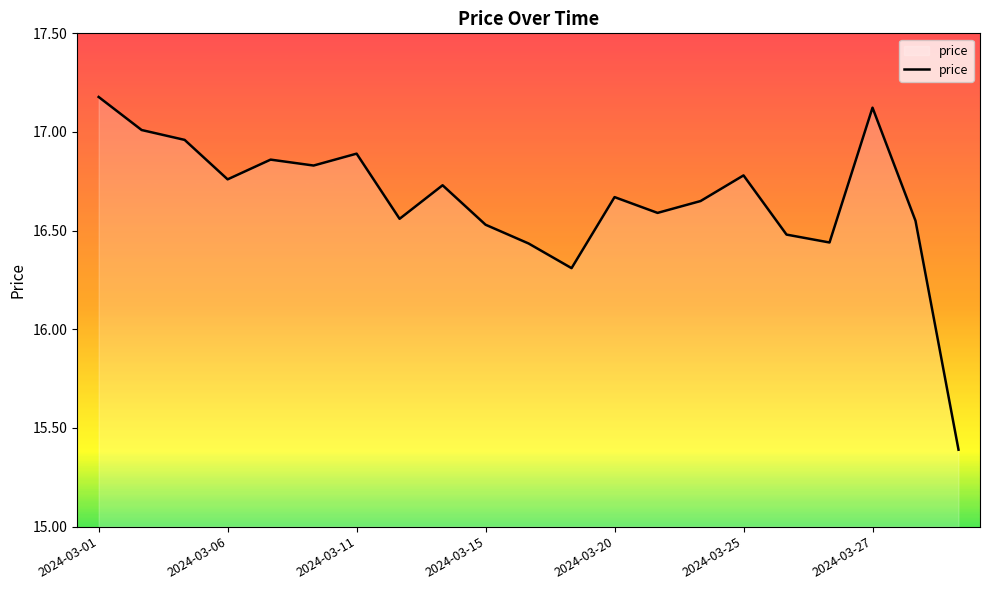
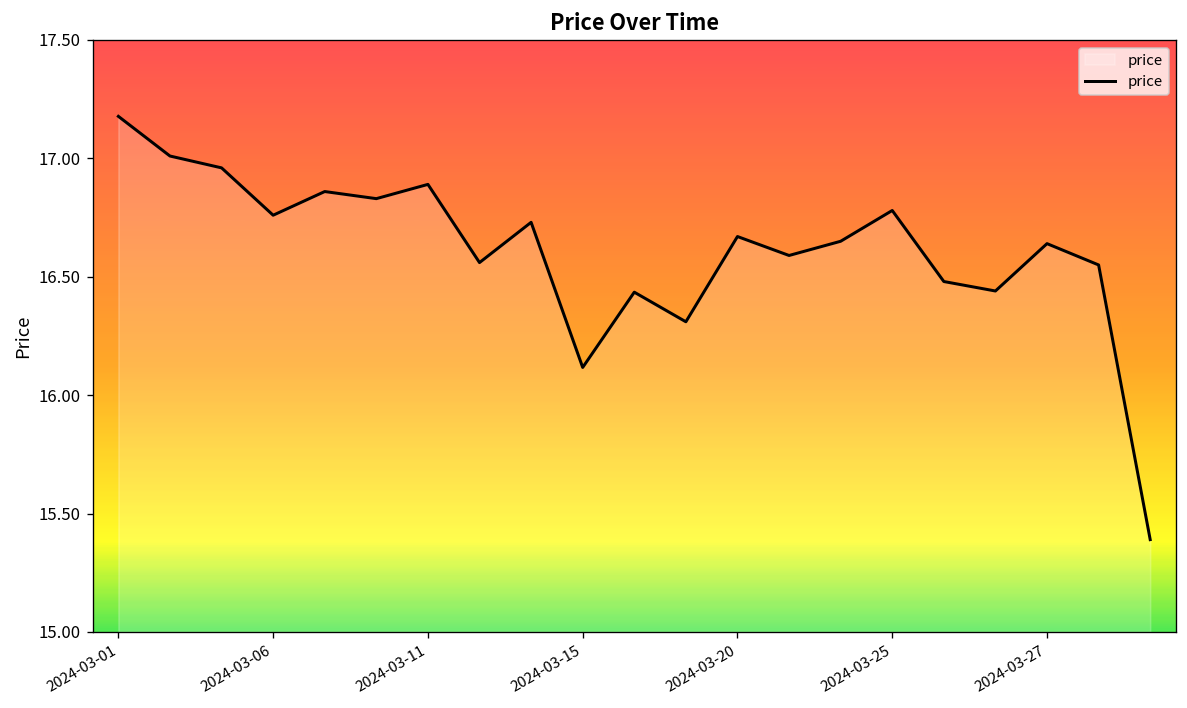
2024-03-15: 16.53 -> 16.12
2024-03-27: 17.12 -> 16.64
